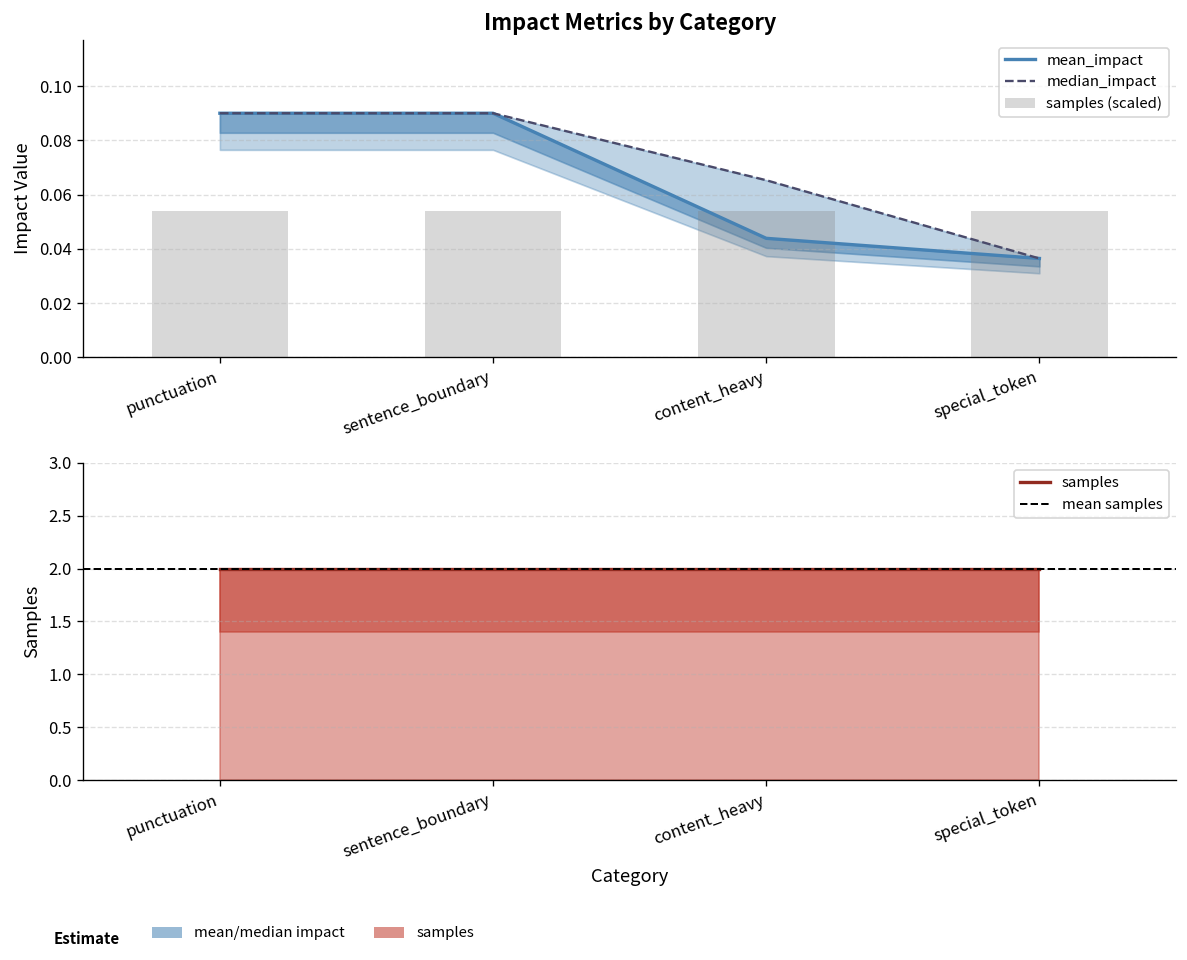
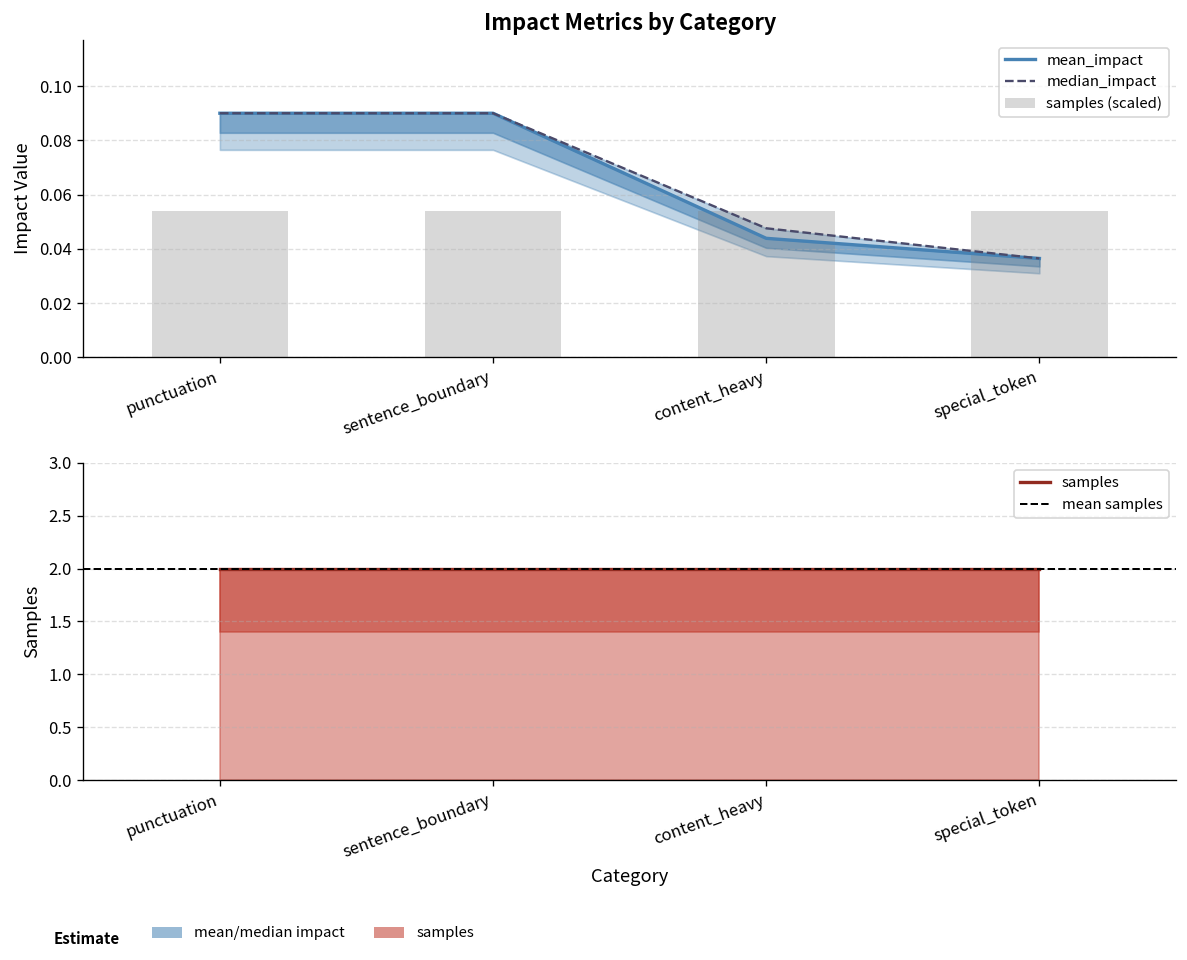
Impact Metrics by Category, median_impact, content_heavy: 0.065 -> 0.048
